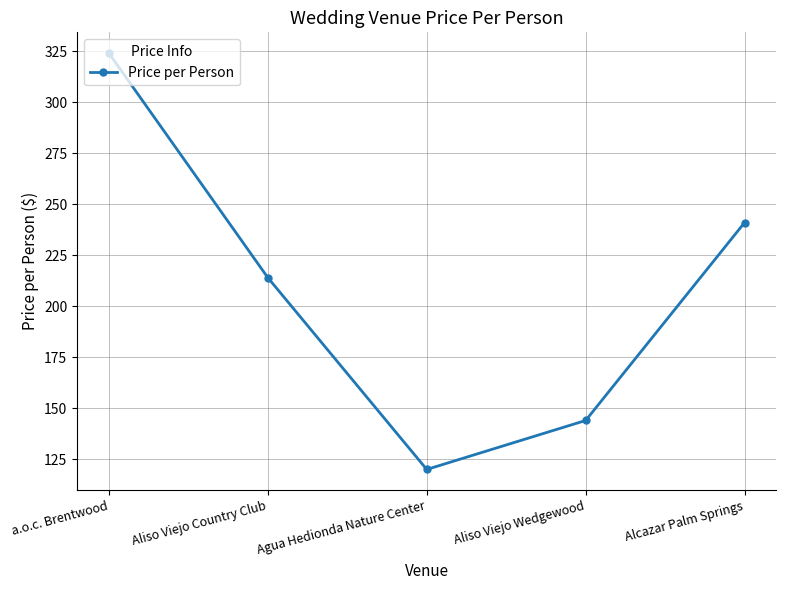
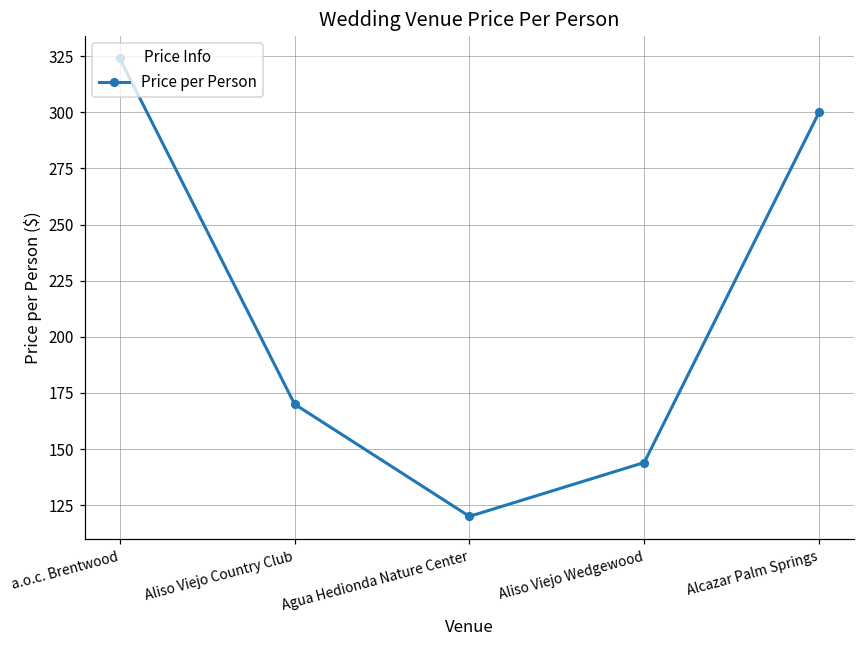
Aliso Viejo Country Club: 214 -> 170
Alcazar Palm Springs: 241 -> 300
